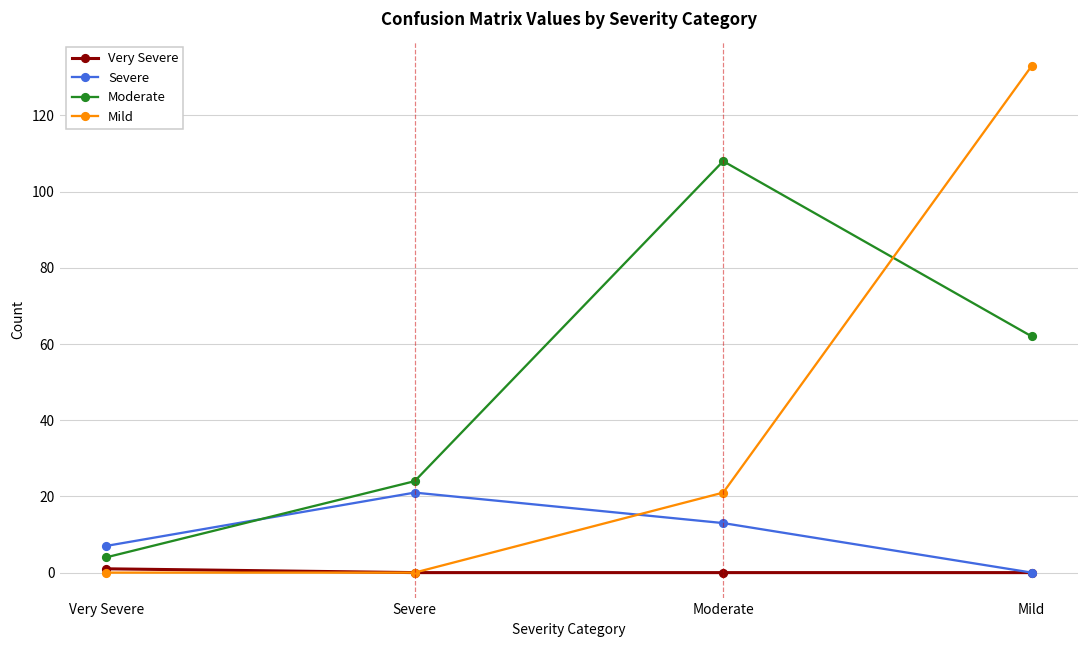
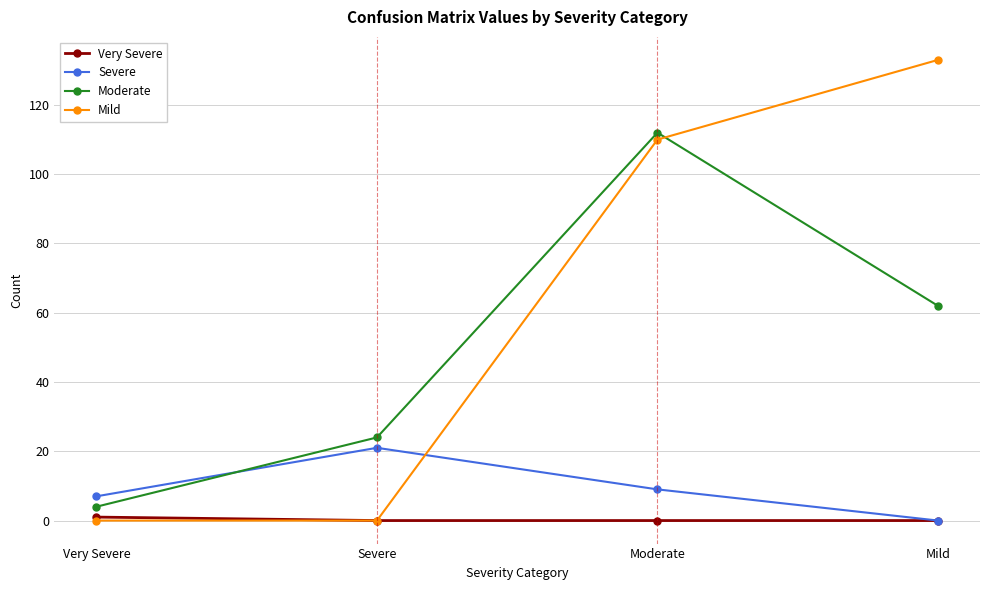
Severe, Moderate: 13 -> 9
Moderate, Moderate: 108 -> 112
Mild, Moderate: 21 -> 110
